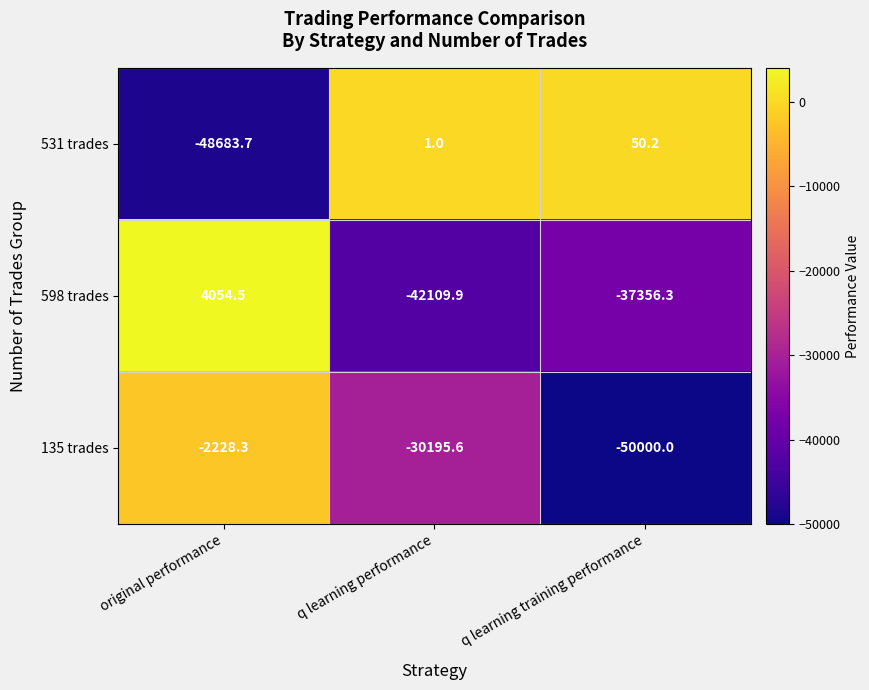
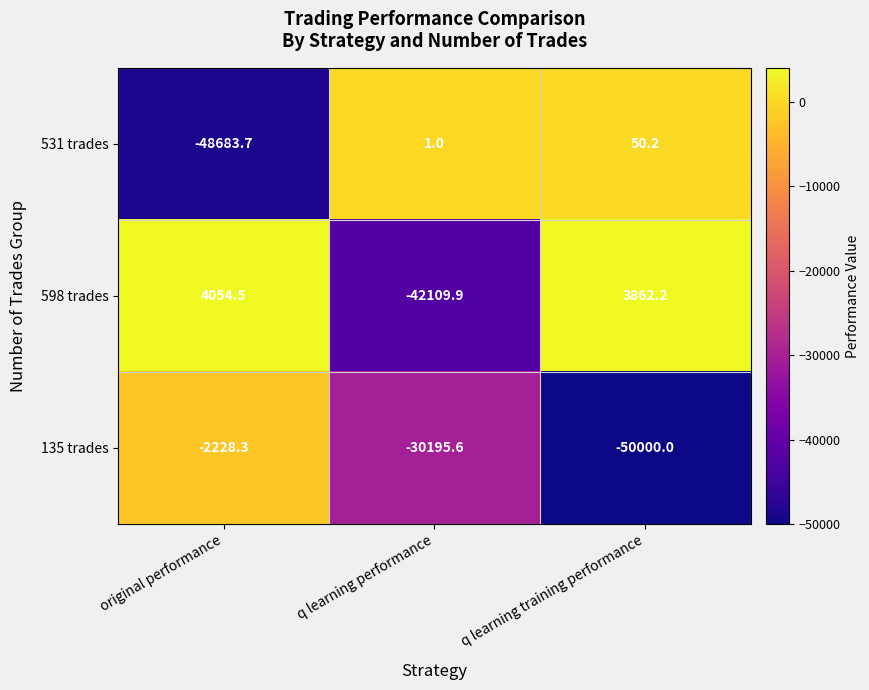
598 trades, q learning training performance: -37356.3 -> 3862.2
